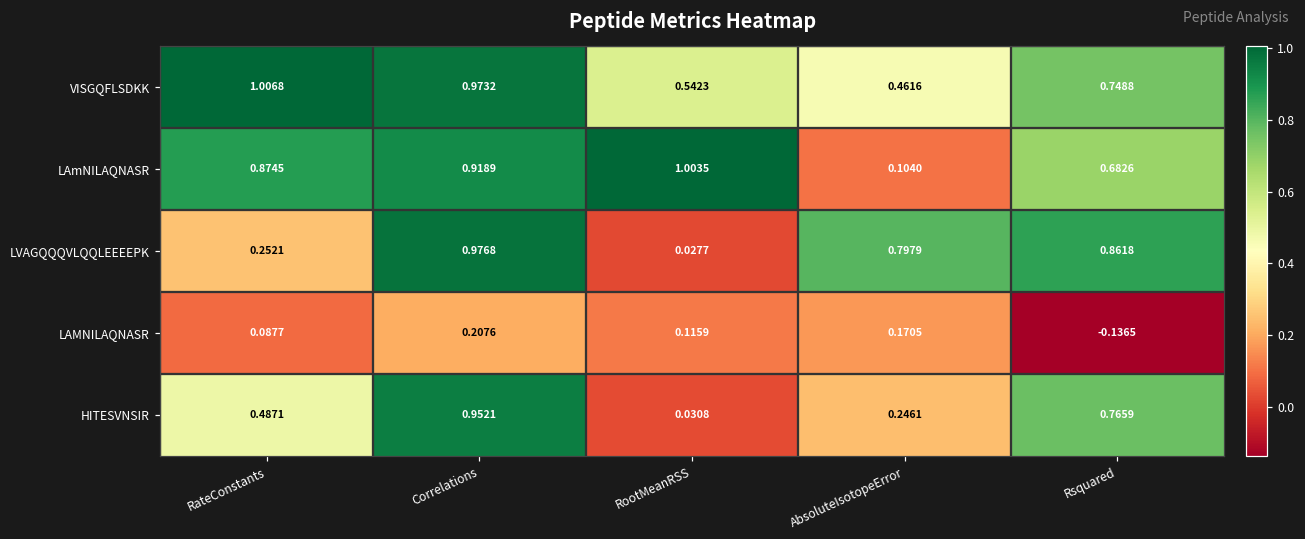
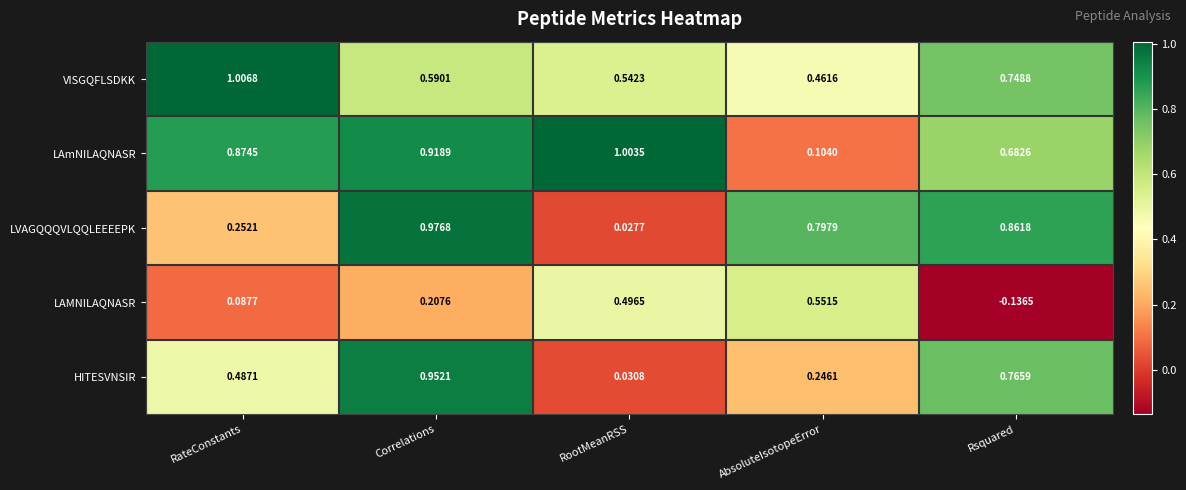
VISGQFLSDKK, Correlations: 0.9732 -> 0.5901
LAMNILAQNASR, RootMeanRSS: 0.1159 -> 0.4965
LAMNILAQNASR, AbsoluteIsotopeError: 0.1705 -> 0.5515
